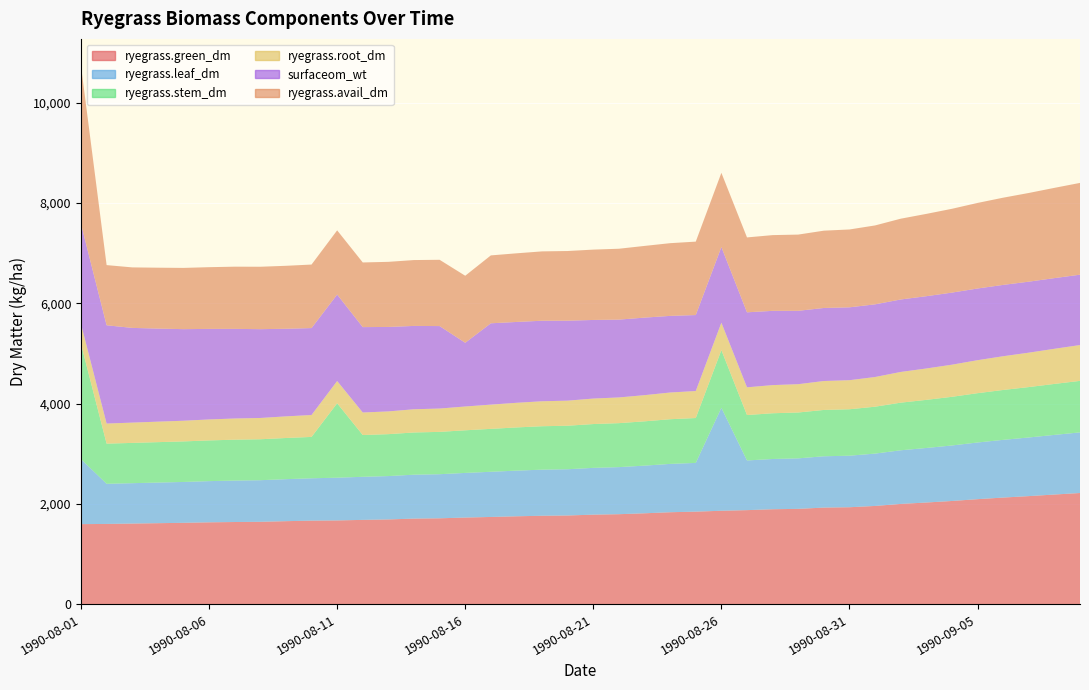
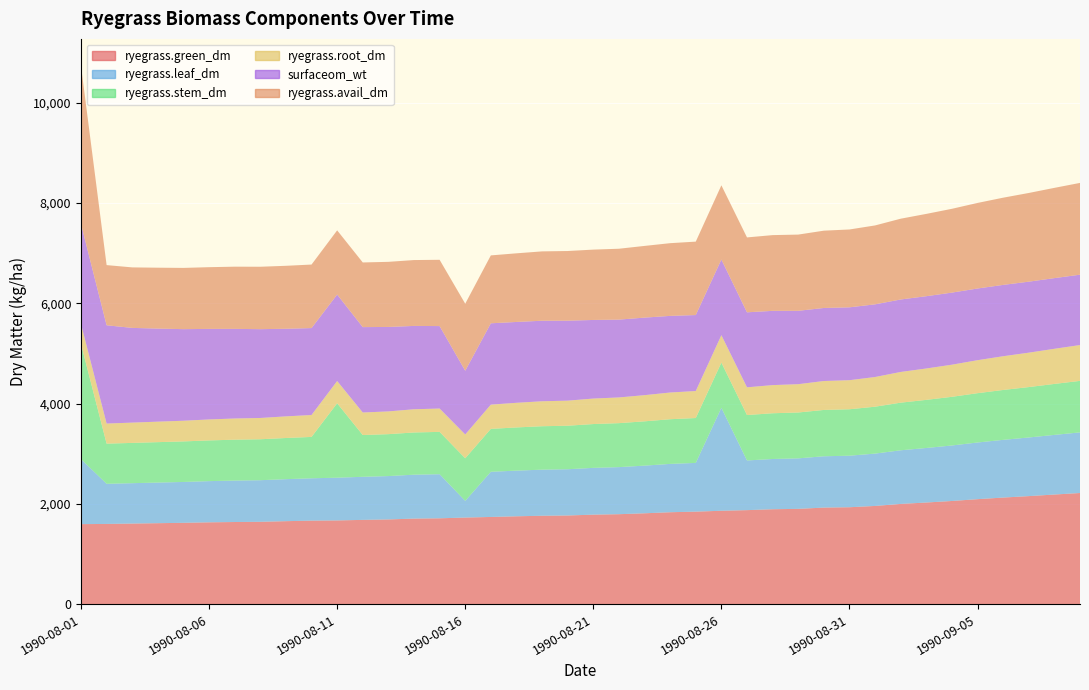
ryegrass.leaf_dm, 1990-08-16: 900 -> 300
ryegrass.stem_dm, 1990-08-26: 1,200 -> 900
